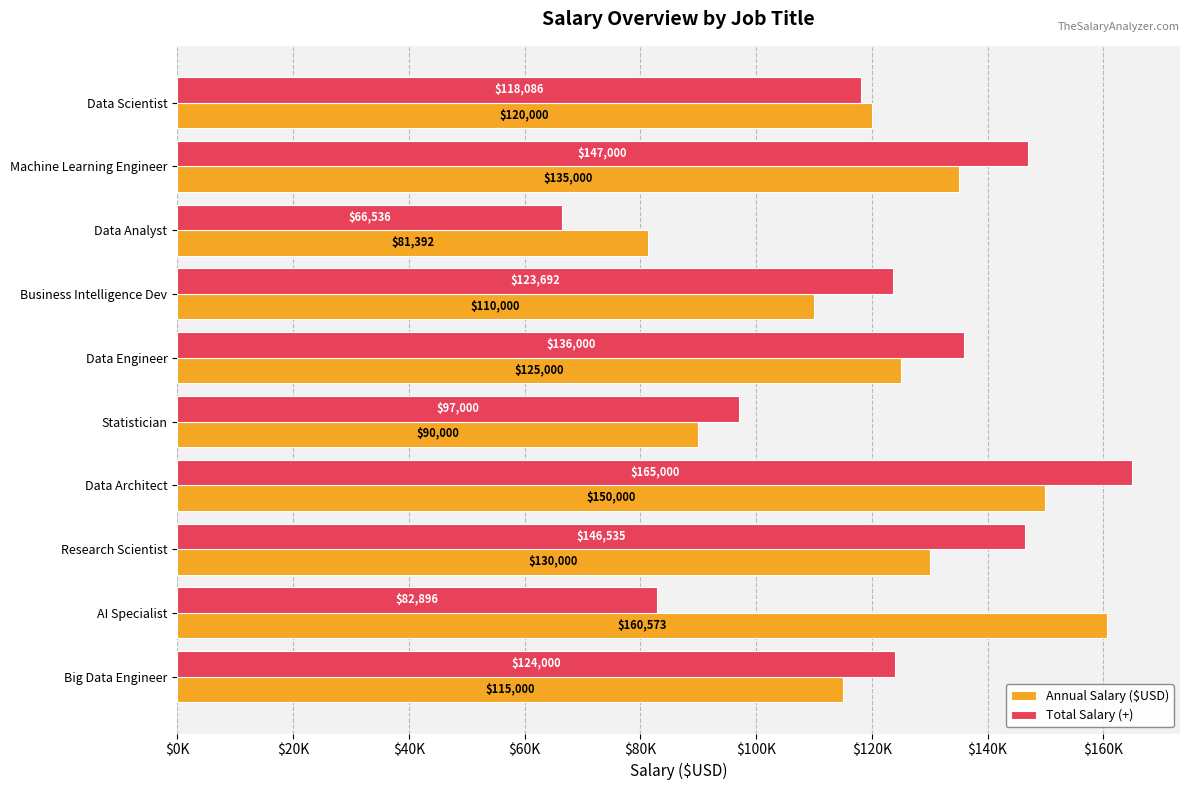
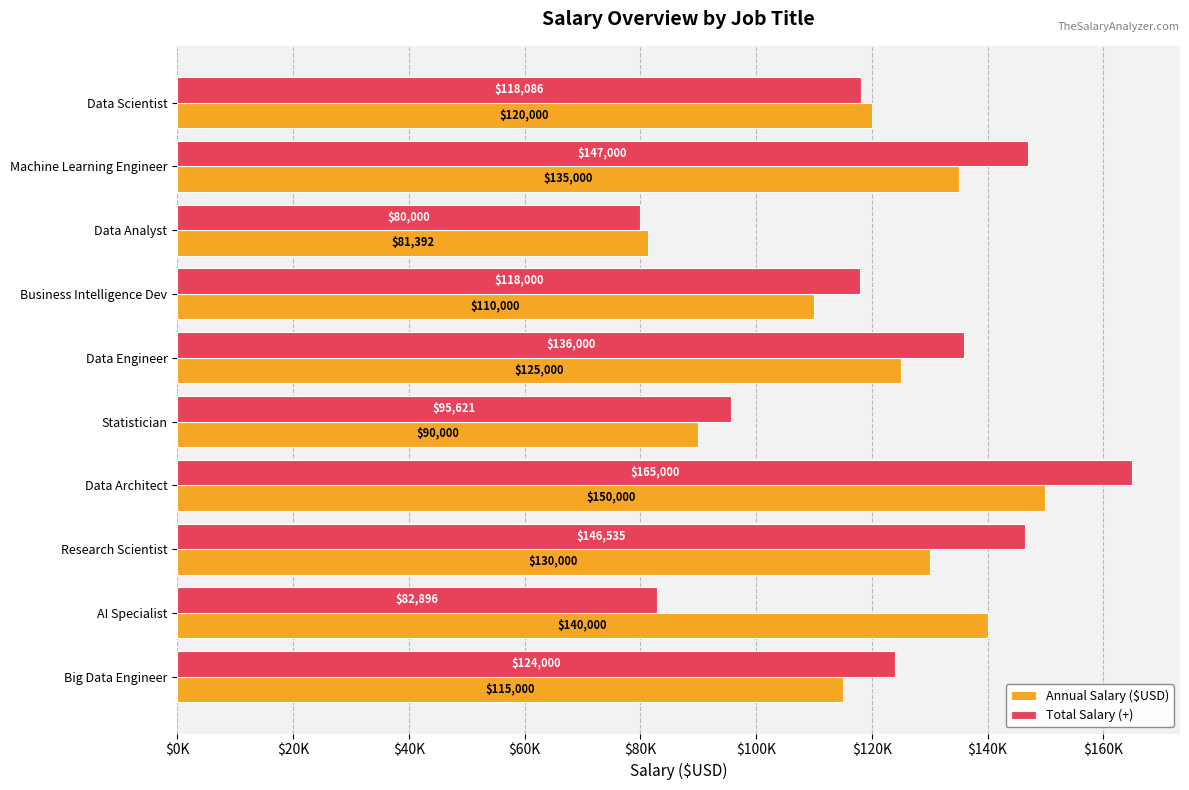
Total Salary (+), Data Analyst: $66,536 -> $80,000
Total Salary (+), Business Intelligence Dev: $123,692 -> $118,000
Total Salary (+), Statistician: $97,000 -> $95,621
Annual Salary ($USD), AI Specialist: $160,573 -> $140,000
